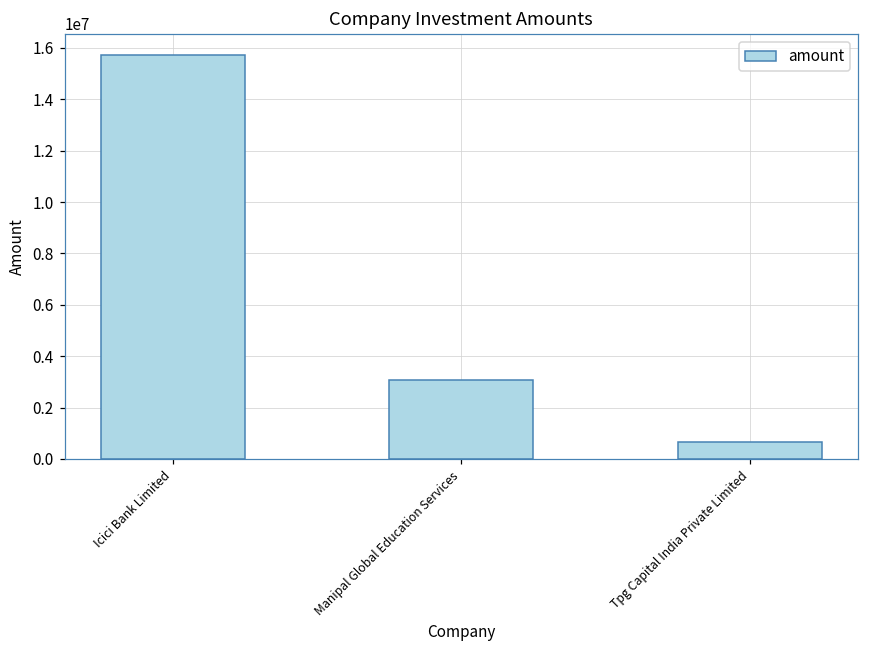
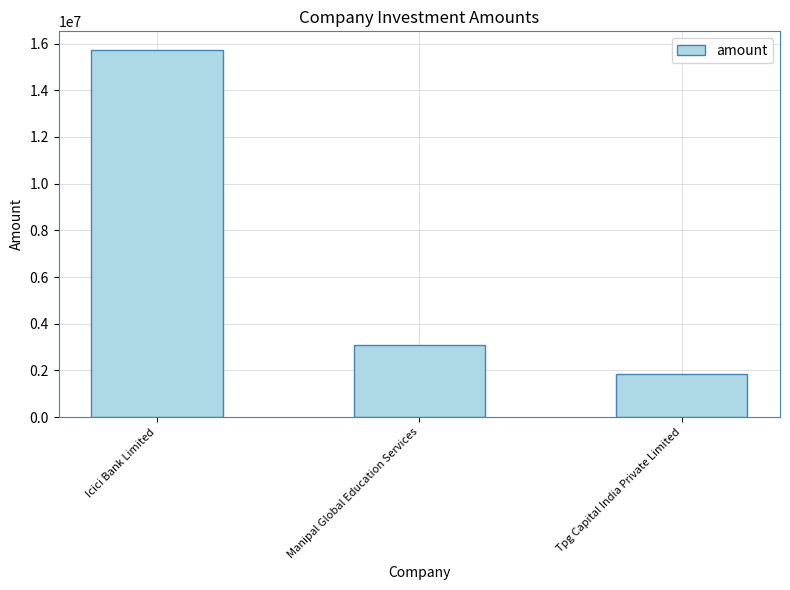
Tpg Capital India Private Limited: 600000 -> 1800000
